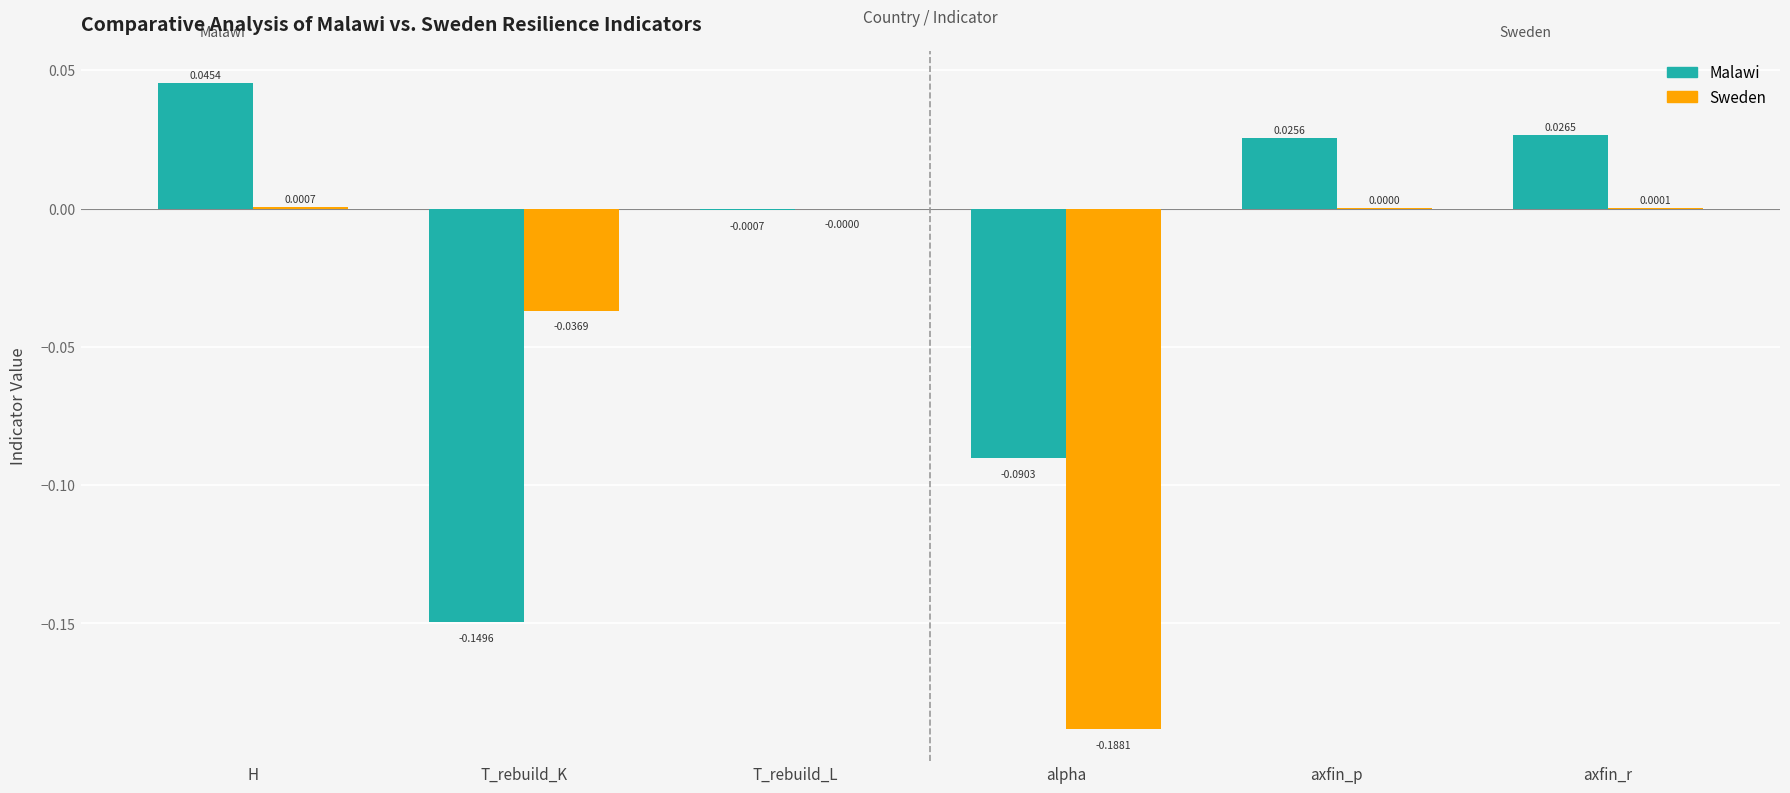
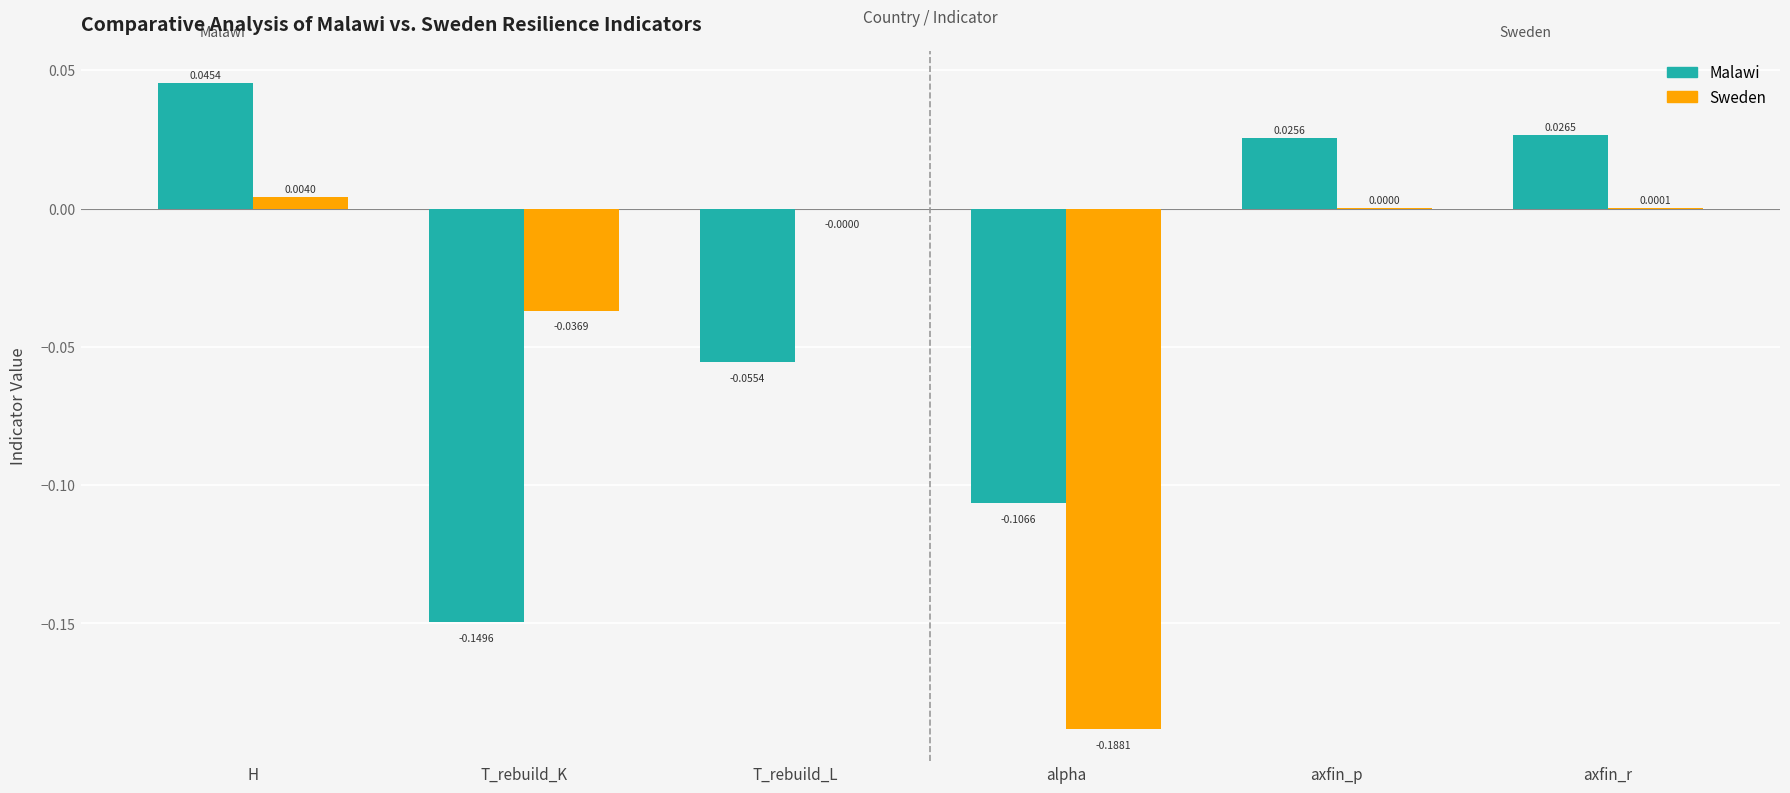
Sweden, H: 0.0007 -> 0.0040
Malawi, T_rebuild_L: -0.0007 -> -0.0554
Malawi, alpha: -0.0903 -> -0.1066
